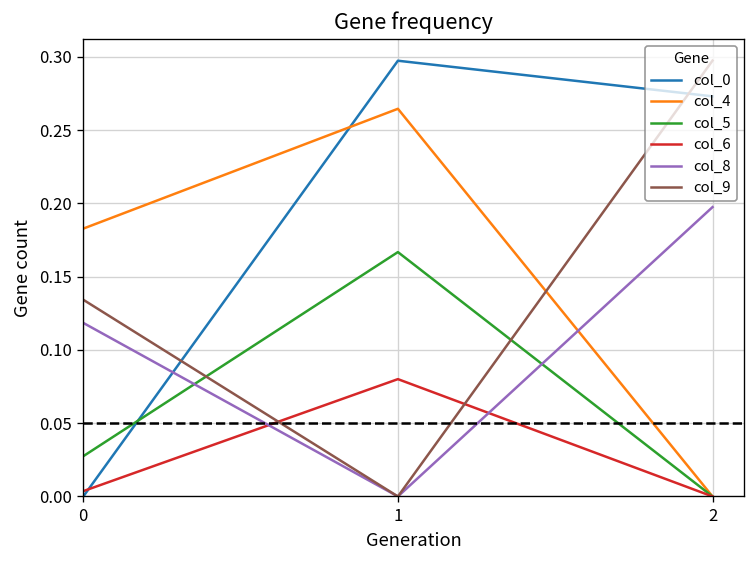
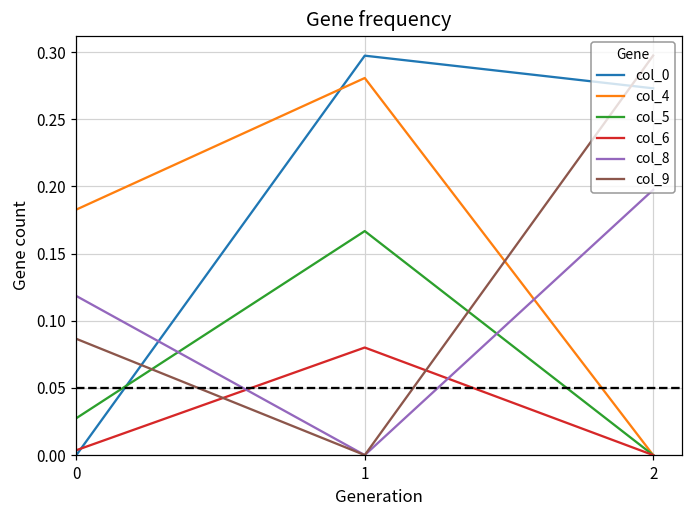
col_9, 0: 0.134 -> 0.087
col_4, 1: 0.265 -> 0.281
